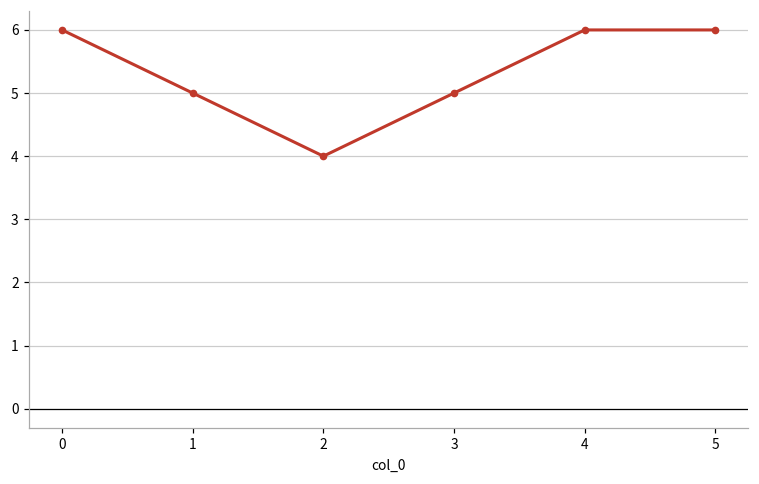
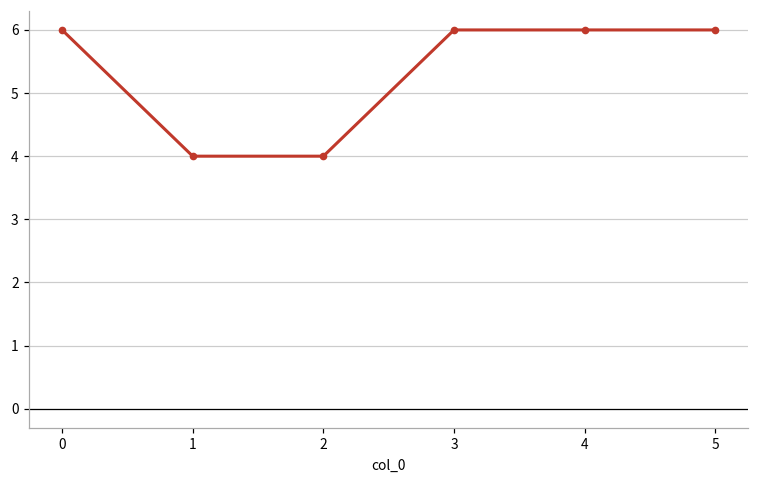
1: 5 -> 4
3: 5 -> 6
